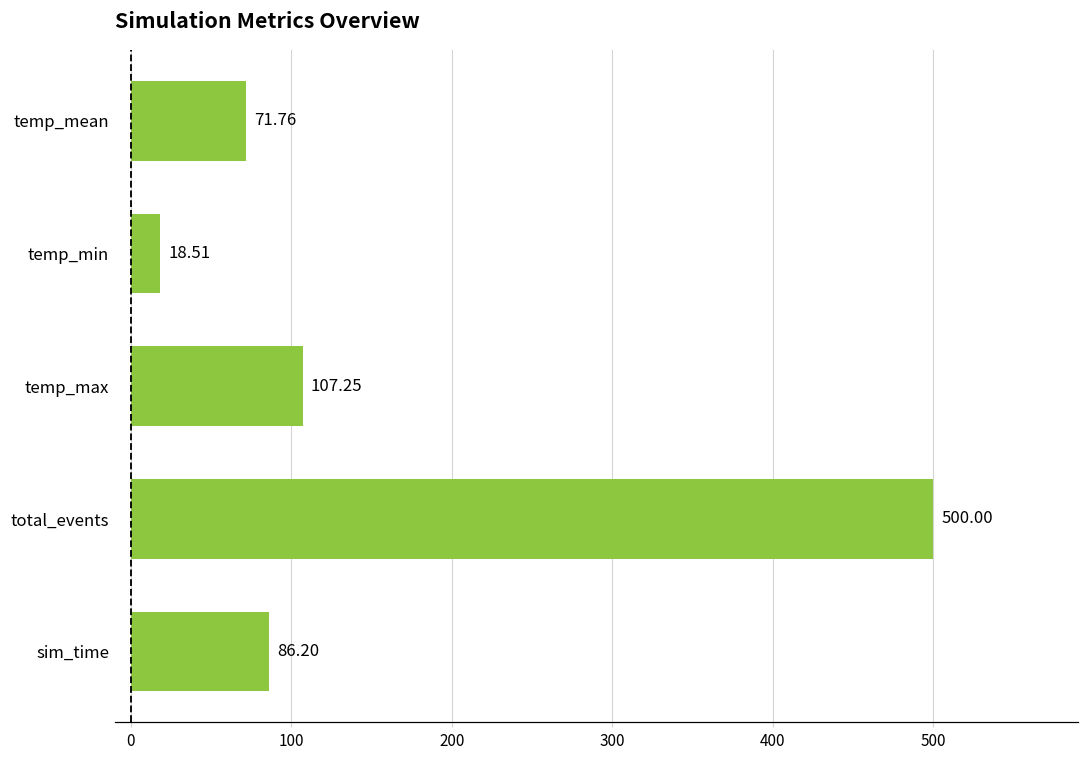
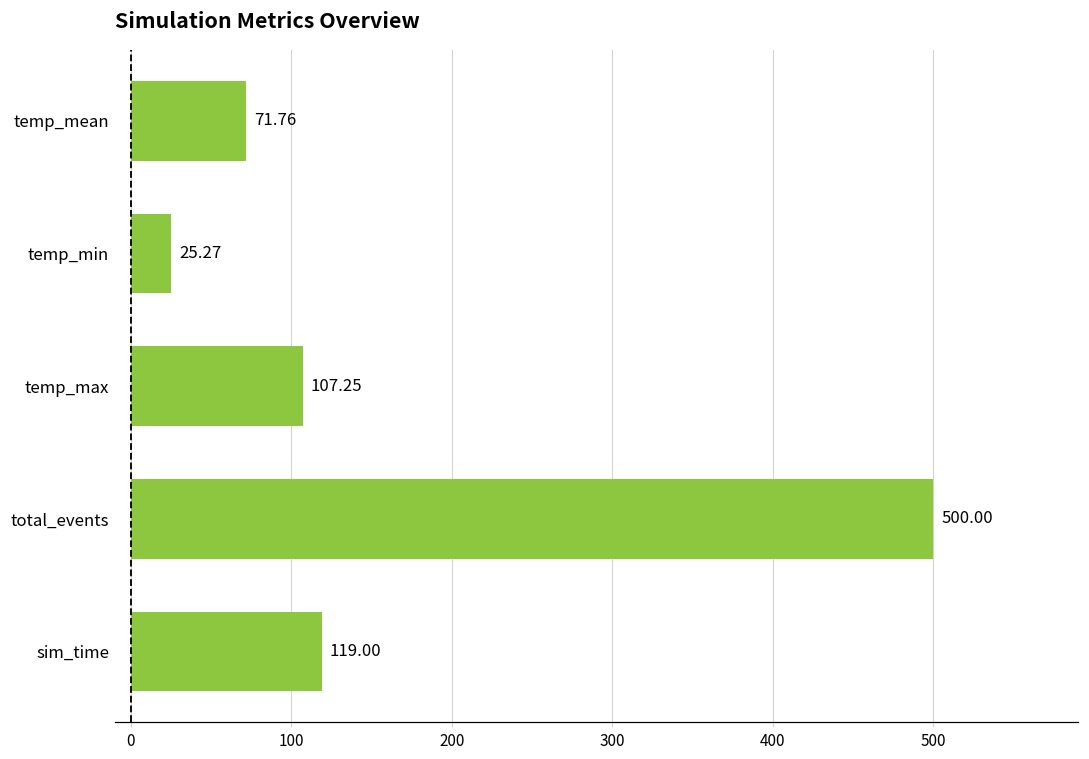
temp_min: 18.51 -> 25.27
sim_time: 86.20 -> 119.00
